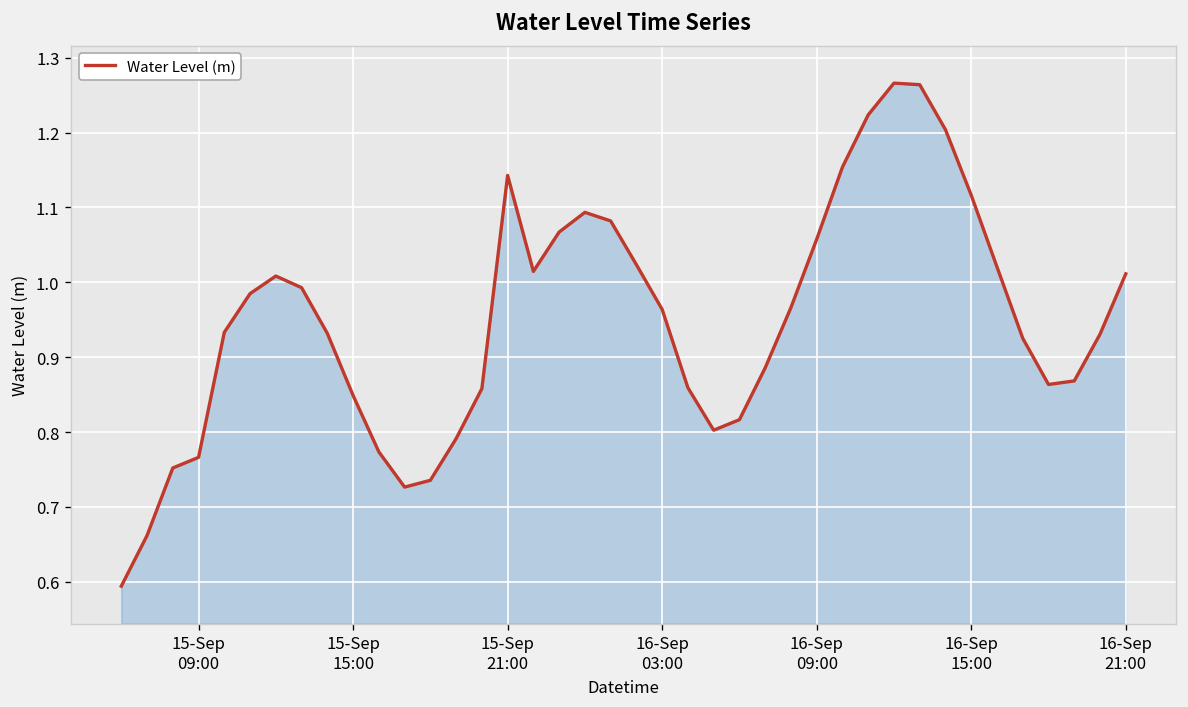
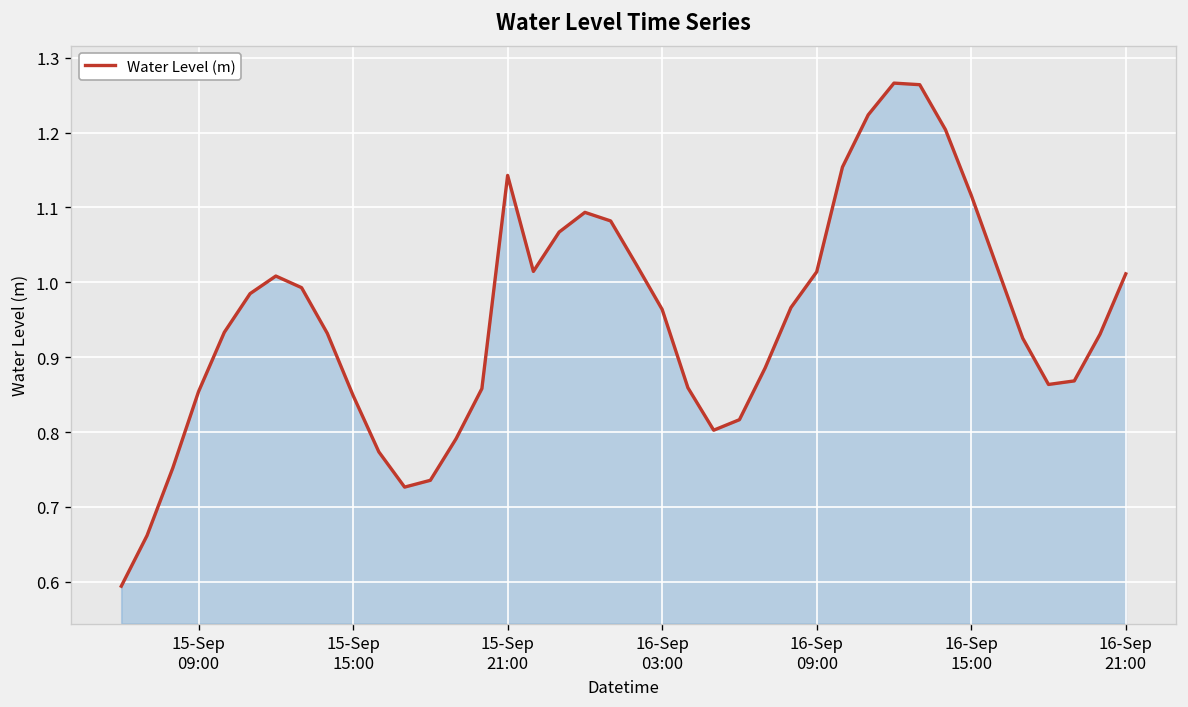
15-Sep 09:00: 0.77 -> 0.85
16-Sep 09:00: 1.06 -> 1.01
